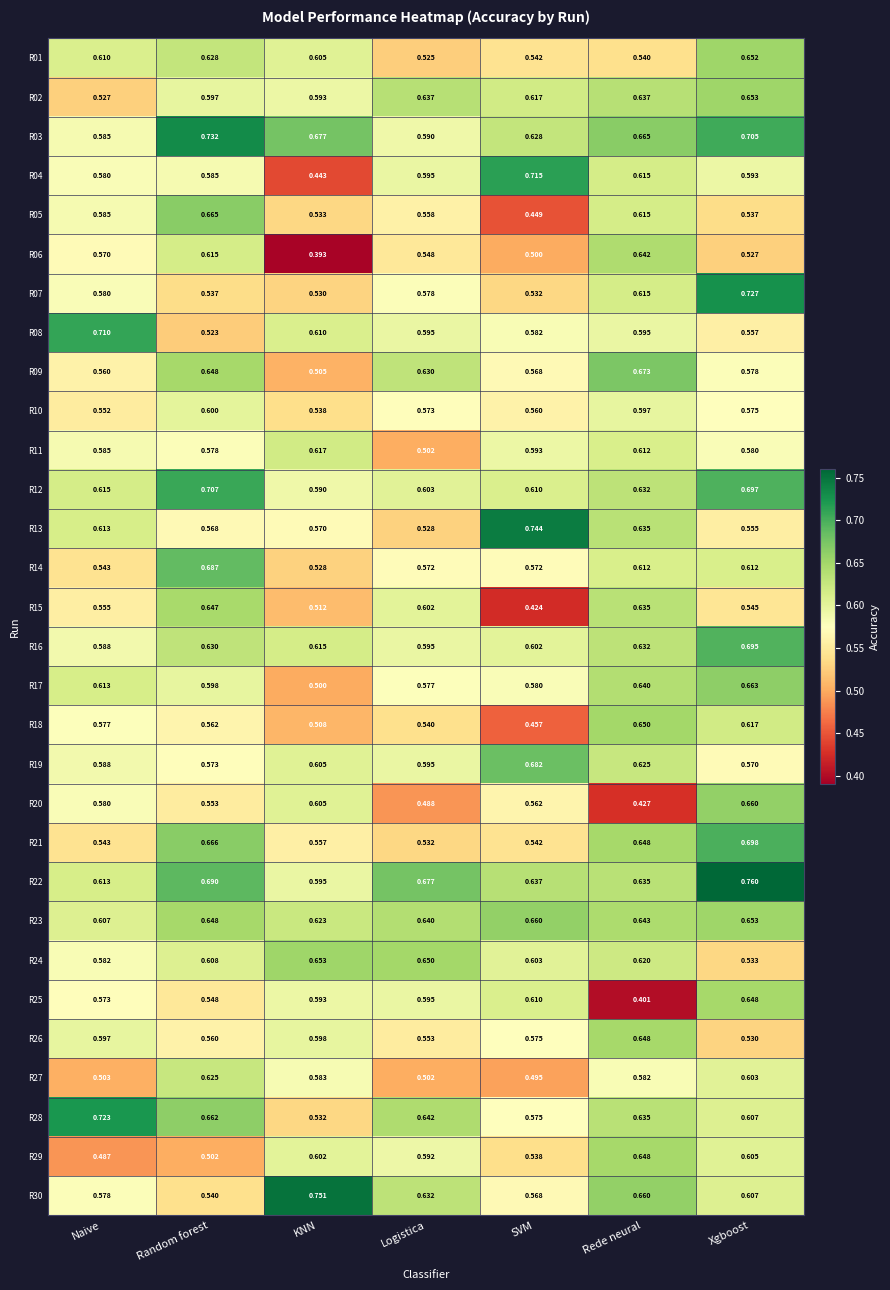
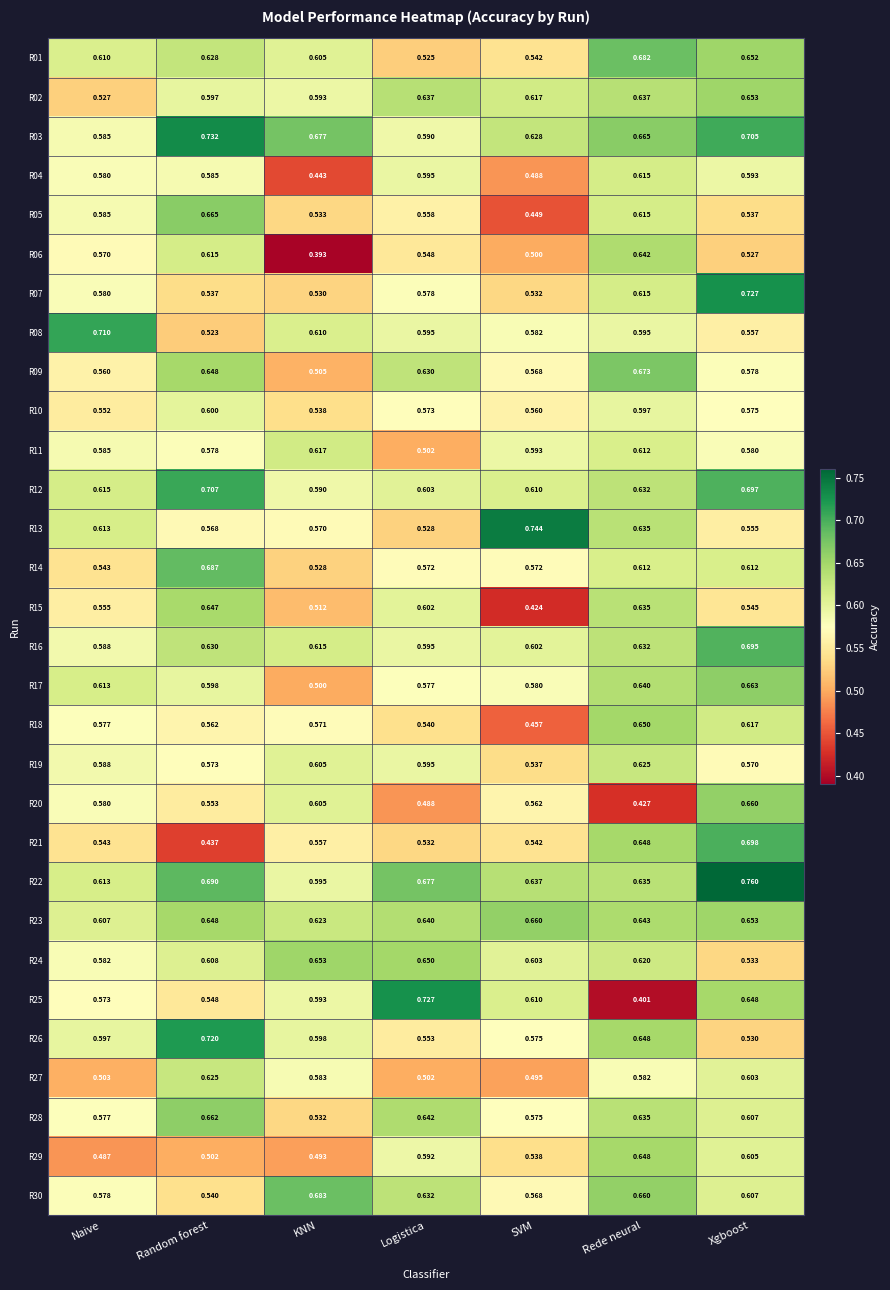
R01, Rede neural: 0.540 -> 0.682
R04, SVM: 0.715 -> 0.488
R18, KNN: 0.508 -> 0.571
R19, SVM: 0.682 -> 0.537
R21, Random forest: 0.666 -> 0.437
R25, Logistica: 0.595 -> 0.727
R26, Random forest: 0.560 -> 0.720
R28, Naive: 0.723 -> 0.577
R29, KNN: 0.602 -> 0.493
R30, KNN: 0.751 -> 0.683
